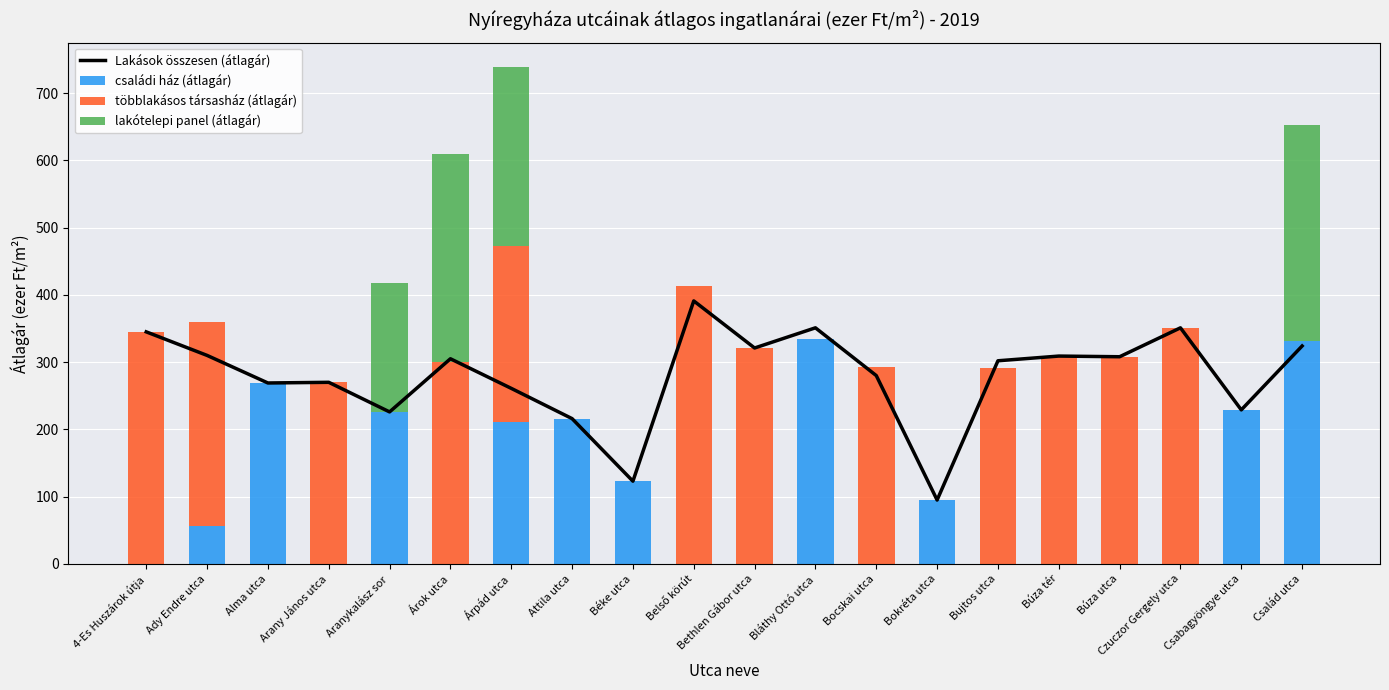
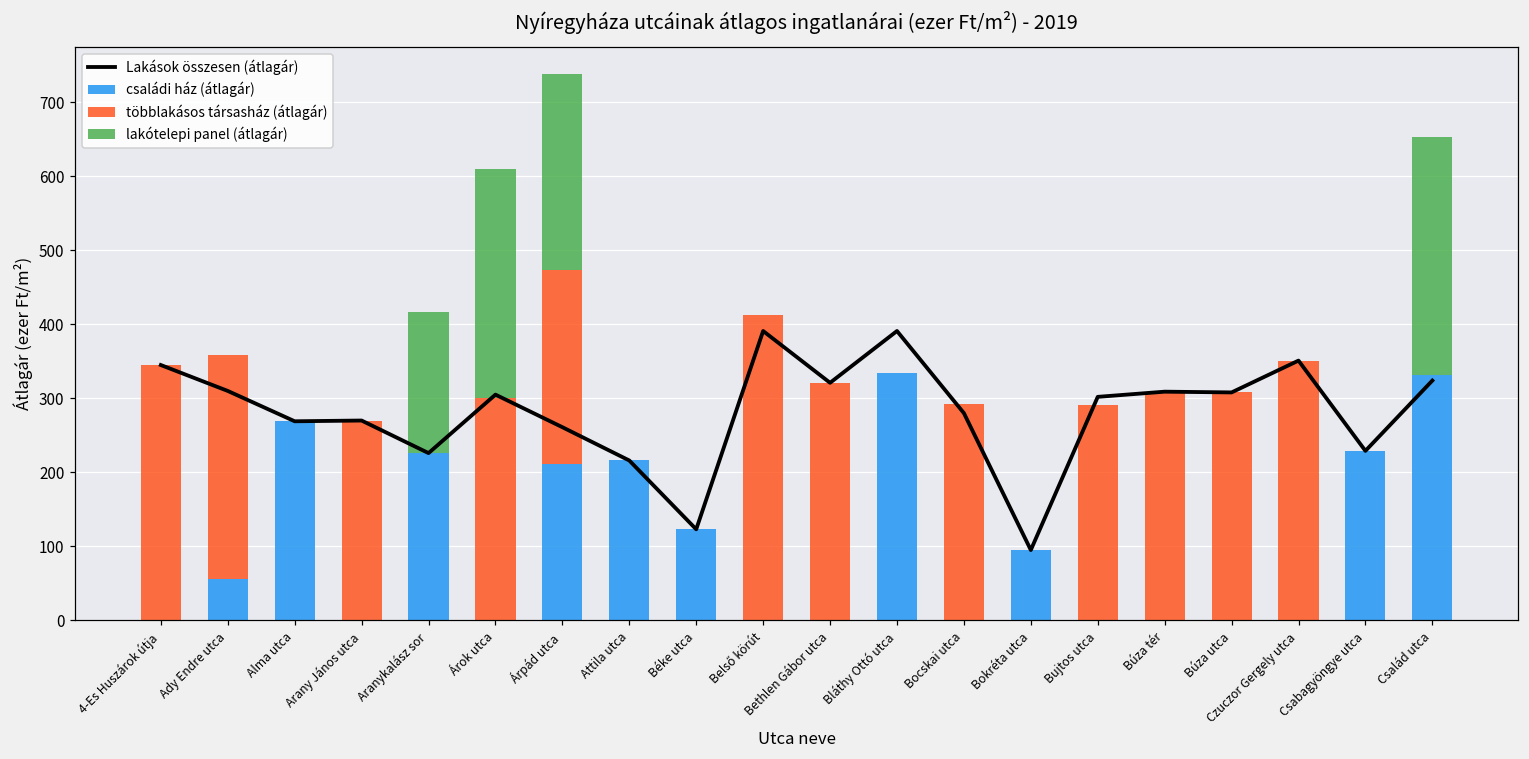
Lakások összesen (átlagár), Bláthy Ottó utca: 350 -> 390
